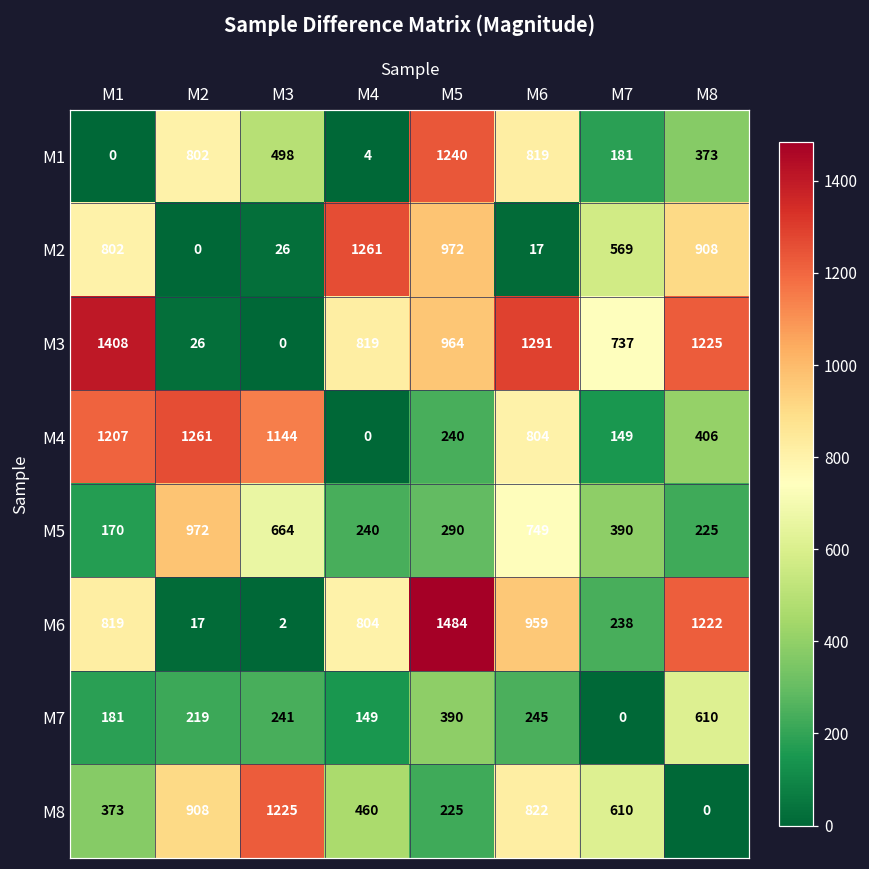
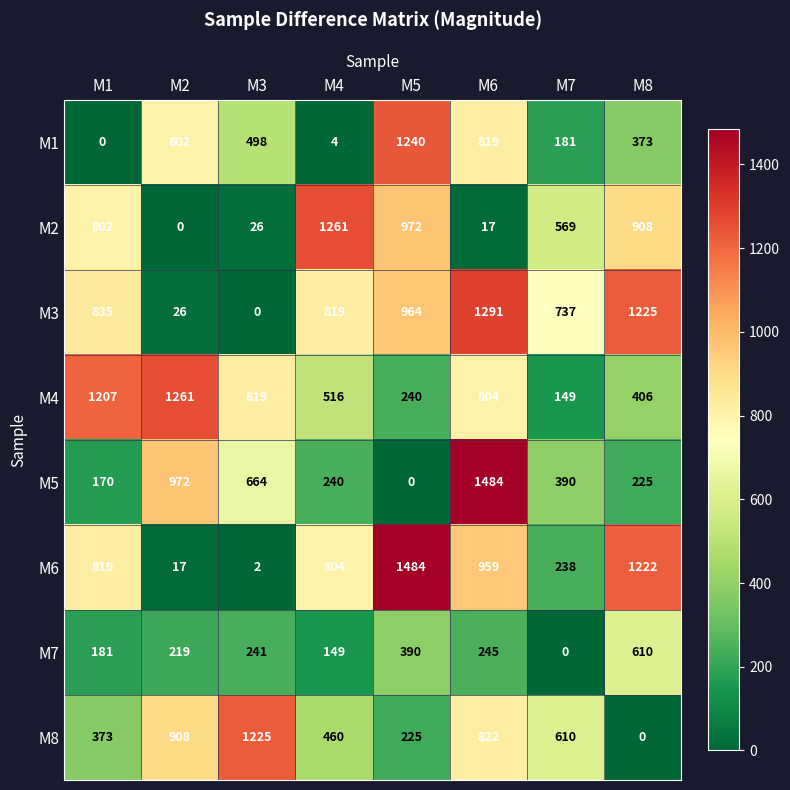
M3, M1: 1408 -> 835
M4, M3: 1144 -> 819
M4, M4: 0 -> 516
M5, M5: 290 -> 0
M5, M6: 749 -> 1484
